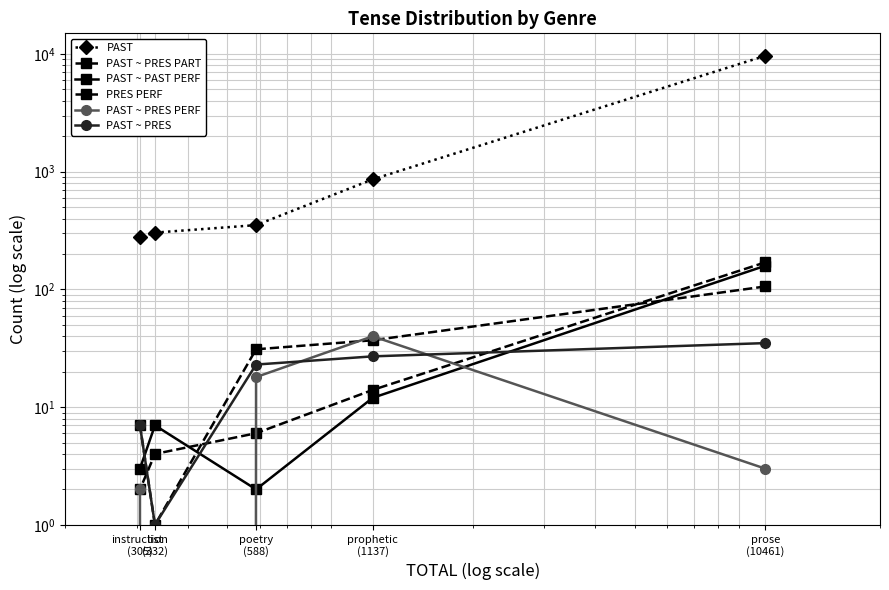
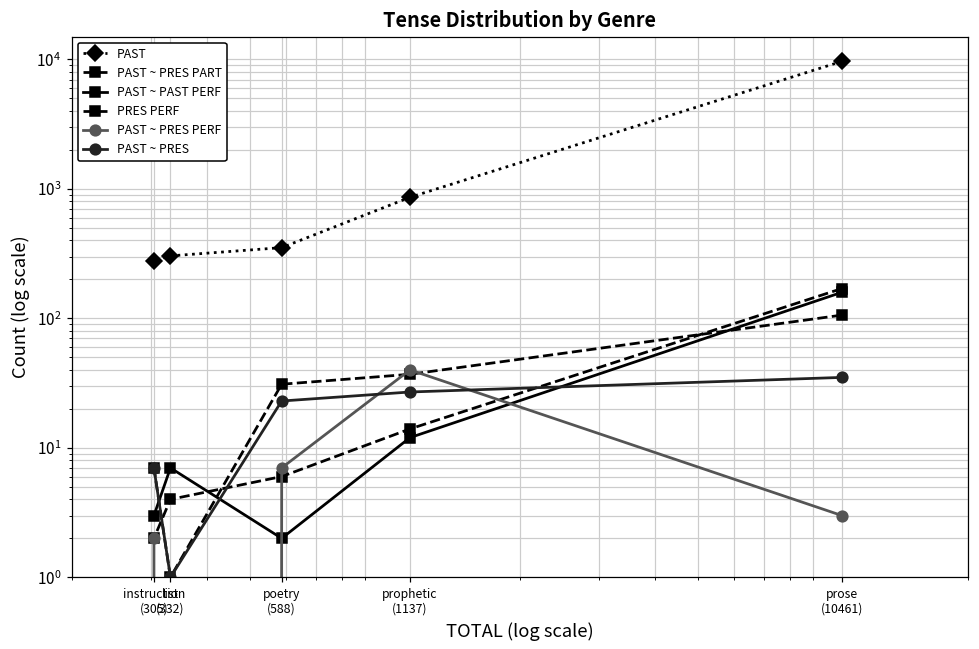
PAST ~ PRES PERF, poetry (588): 18 -> 7
